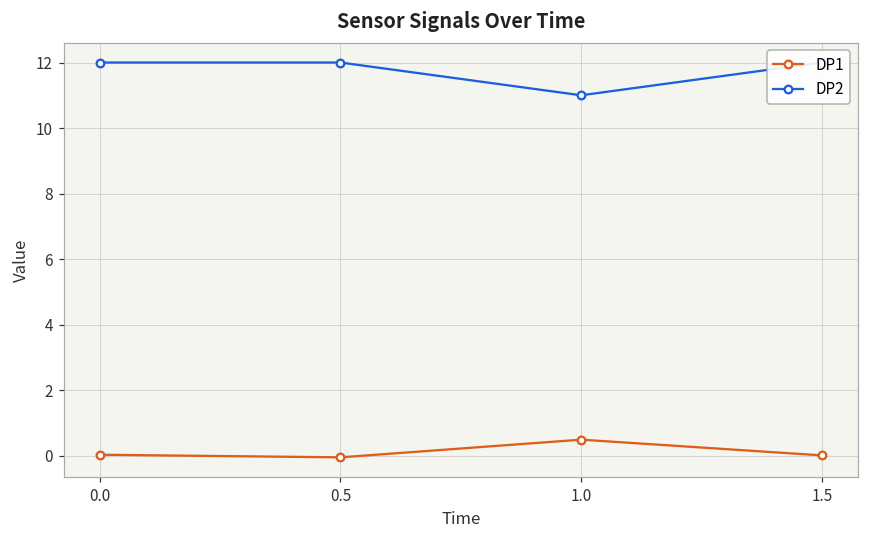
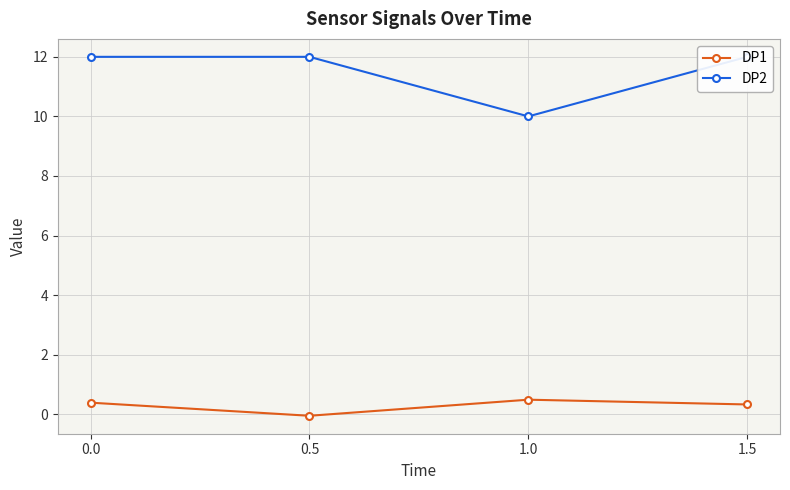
DP1, 0.0: 0.0 -> 0.4
DP2, 1.0: 11 -> 10
DP1, 1.5: 0.0 -> 0.3
